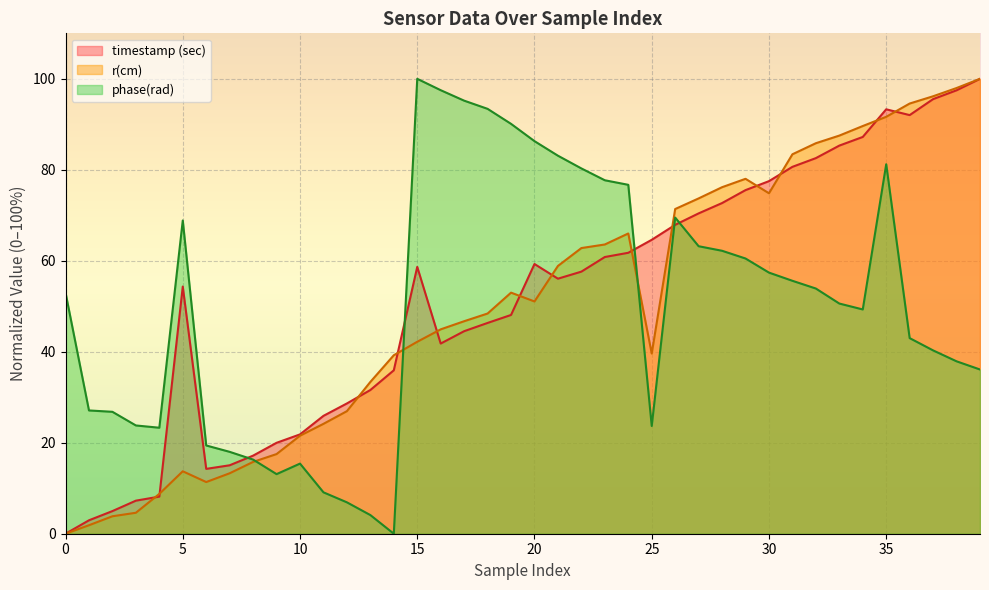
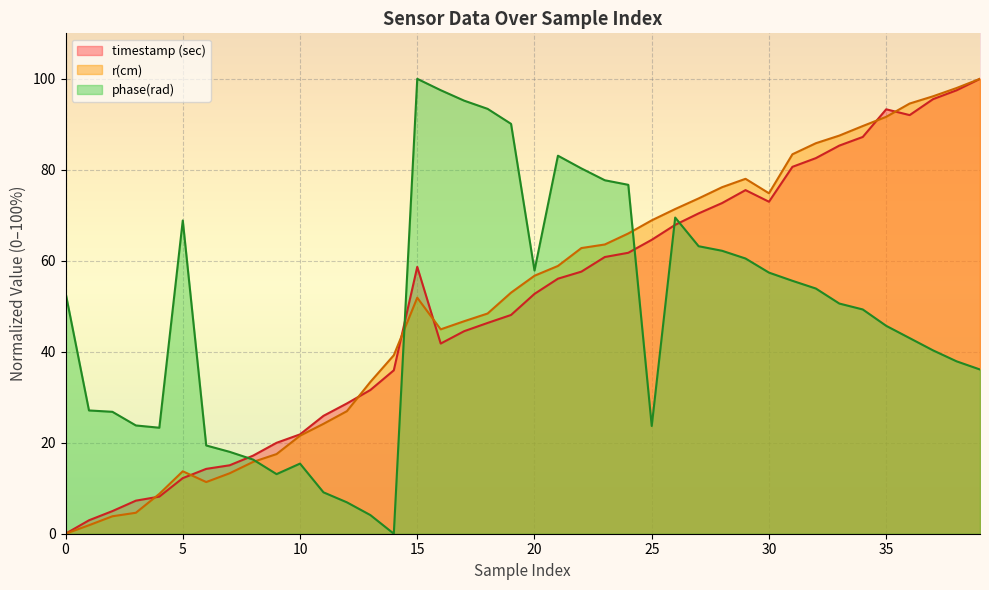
timestamp (sec), 5: 54 -> 12
r(cm), 15: 42 -> 52
timestamp (sec), 20: 59 -> 53
r(cm), 20: 51 -> 57
phase(rad), 20: 86 -> 58
r(cm), 25: 40 -> 69
timestamp (sec), 30: 78 -> 73
phase(rad), 35: 81 -> 46
